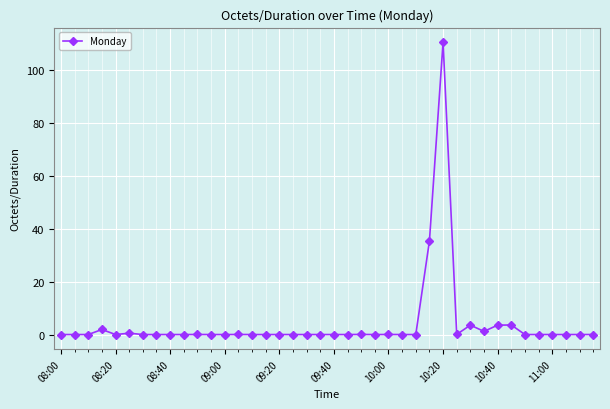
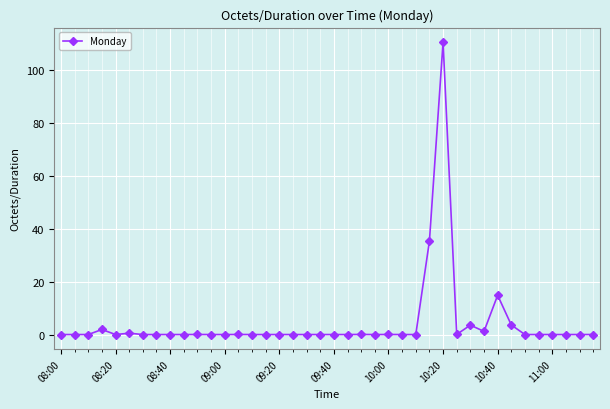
10:40: 4 -> 15
